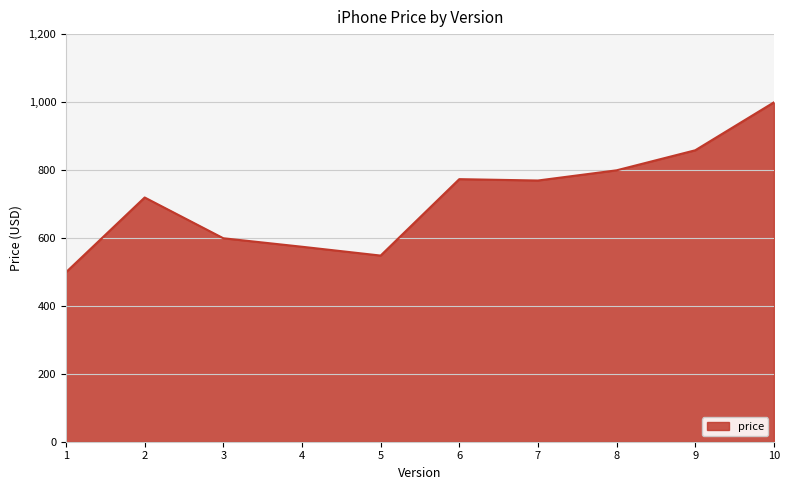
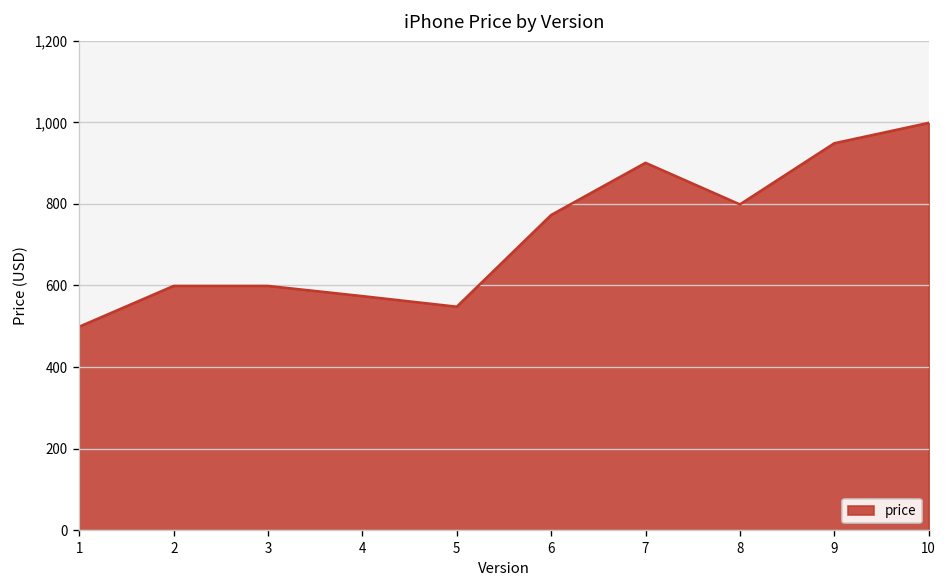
2: 720 -> 600
7: 770 -> 900
9: 860 -> 950
